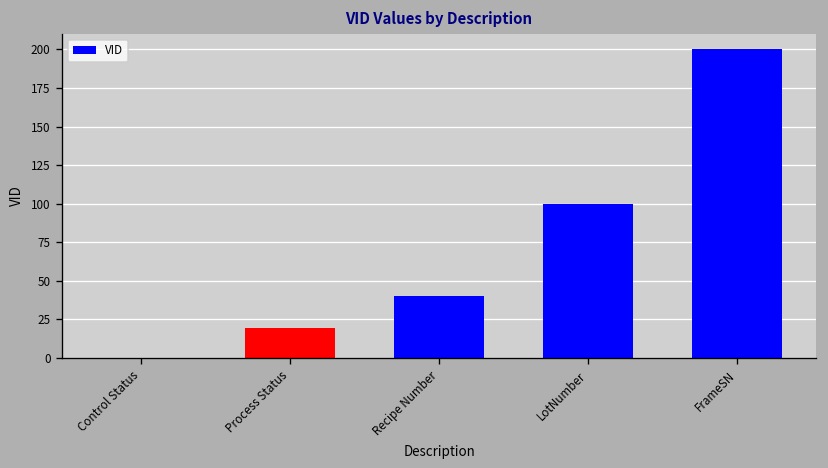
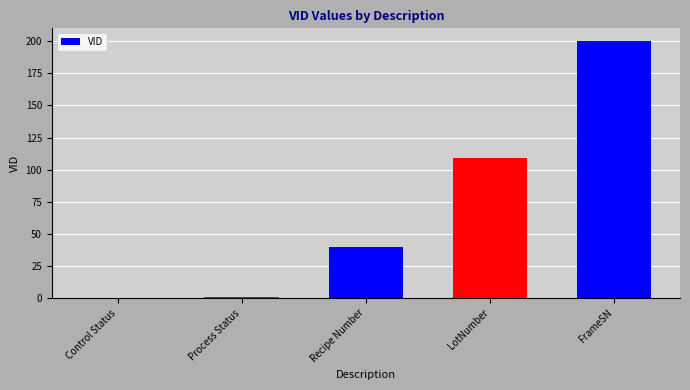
Process Status: 19 -> 1
LotNumber: 100 -> 109
